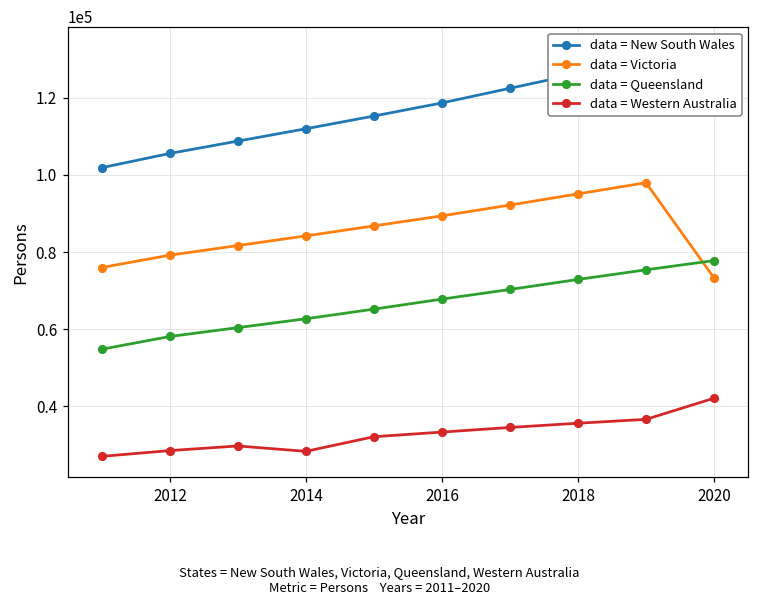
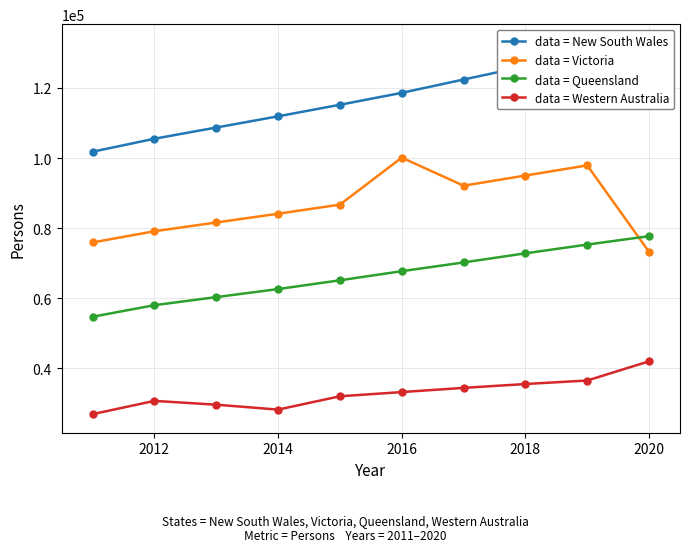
data = Western Australia, 2012: 28000 -> 31000
data = Victoria, 2016: 89000 -> 100000
